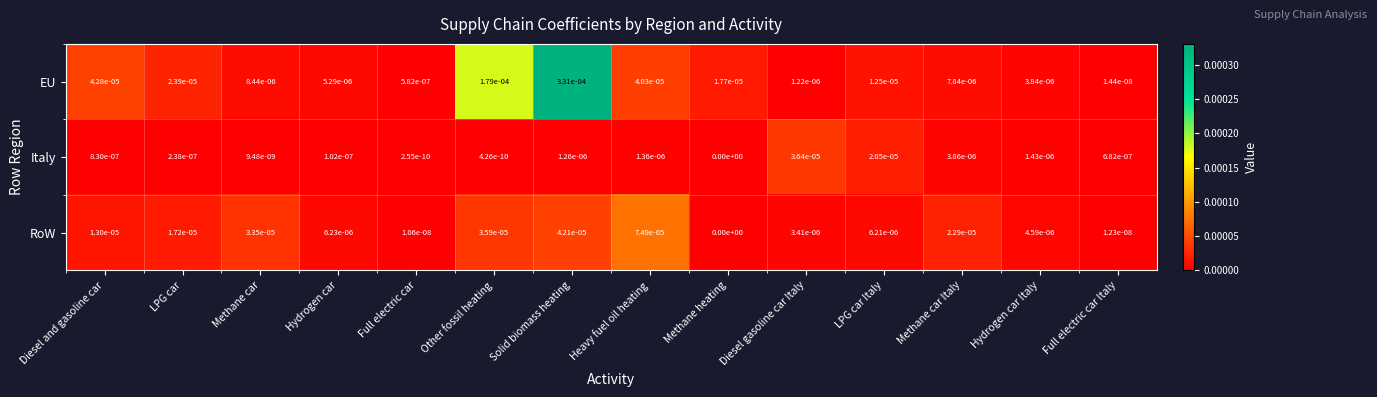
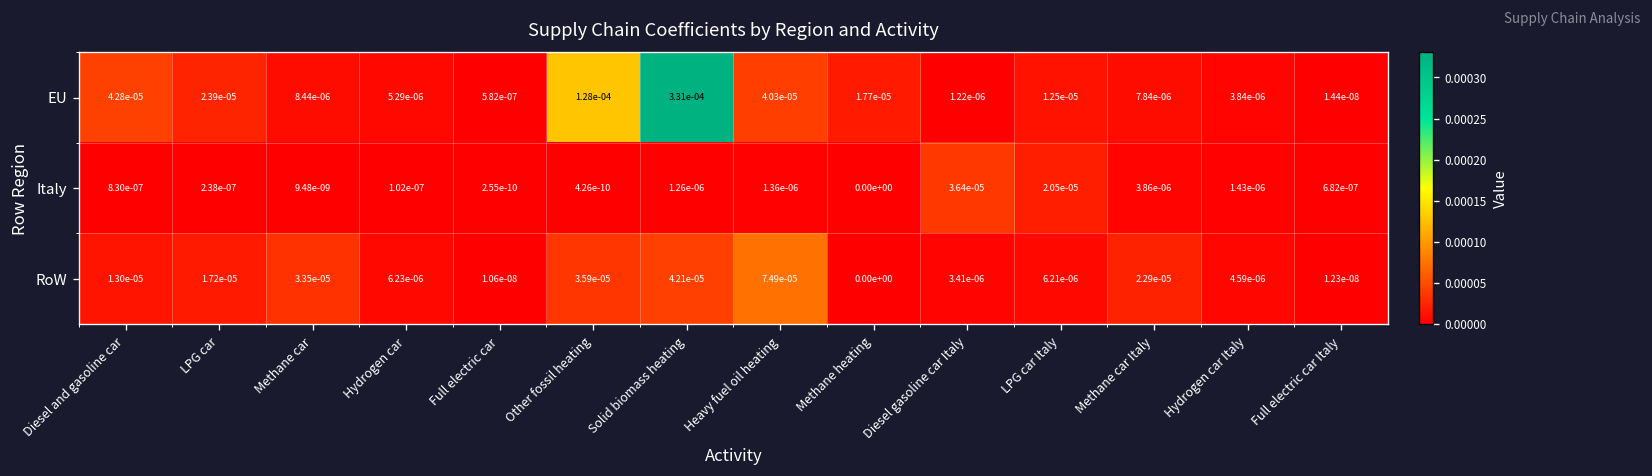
EU, Other fossil heating: 1.79e-04 -> 1.28e-04
